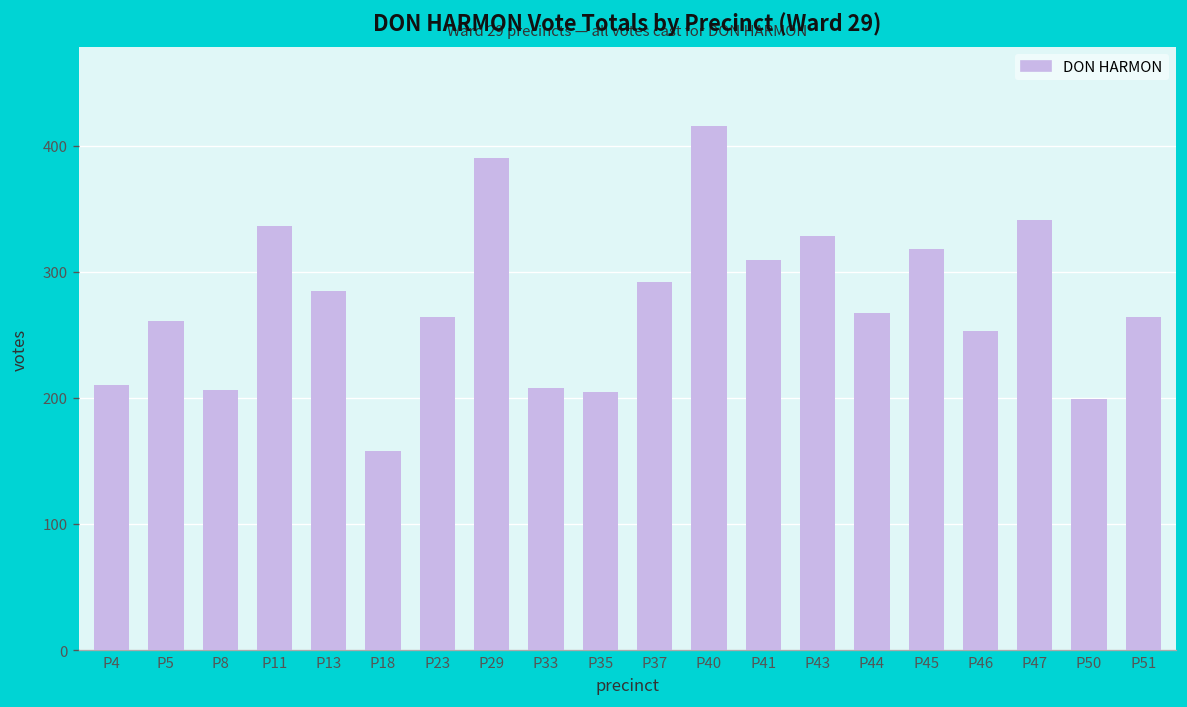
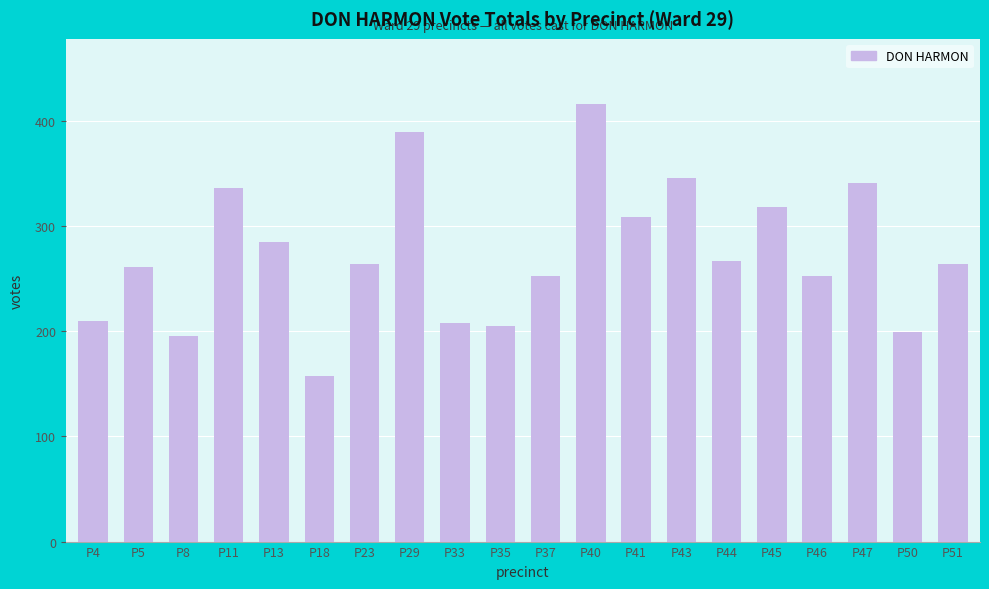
P8: 206 -> 196
P37: 292 -> 253
P43: 328 -> 346
